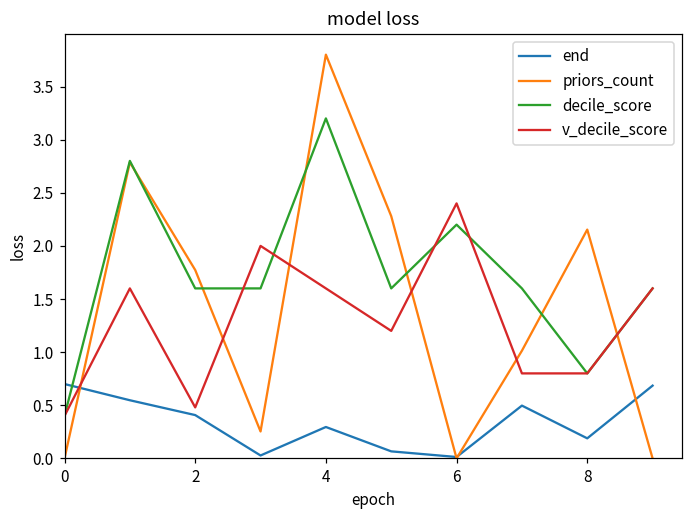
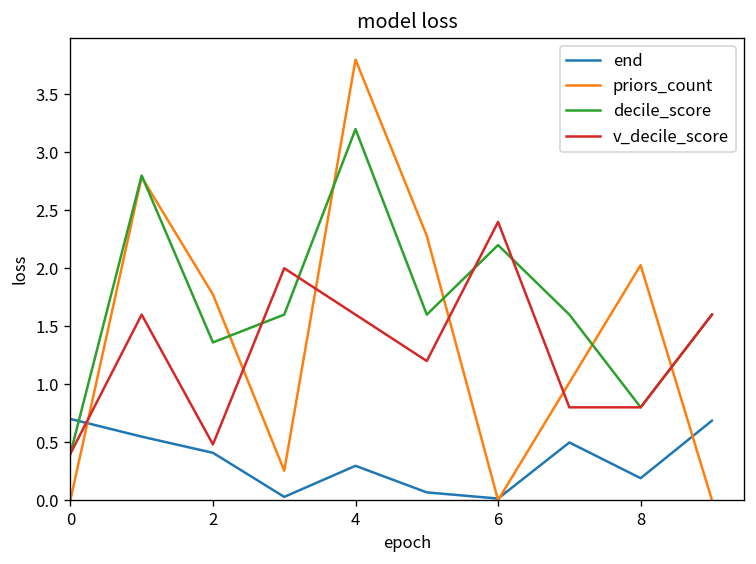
decile_score, 2: 1.6 -> 1.4
priors_count, 8: 2.2 -> 2.0
